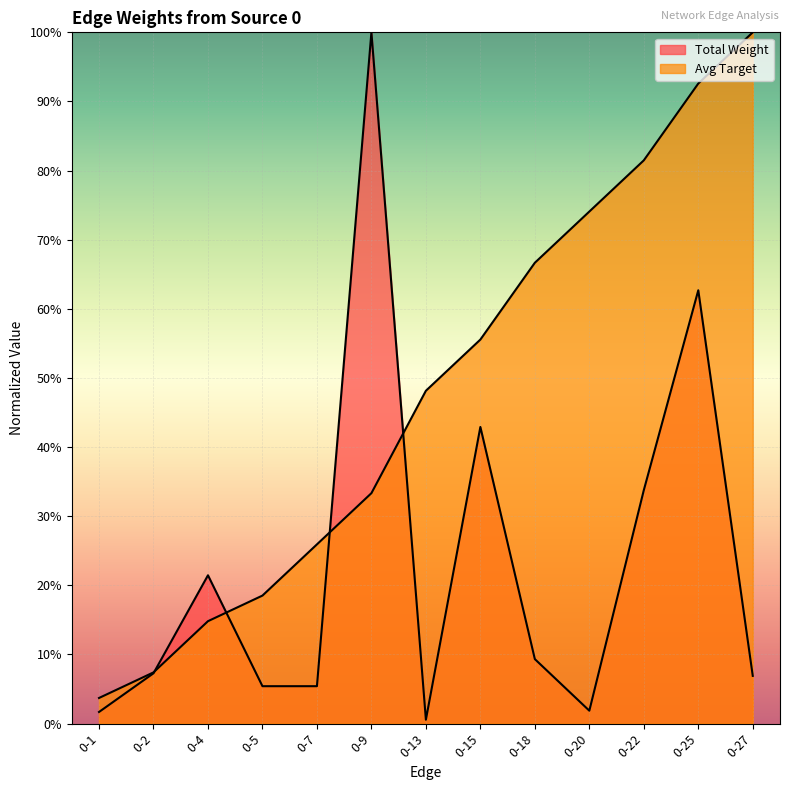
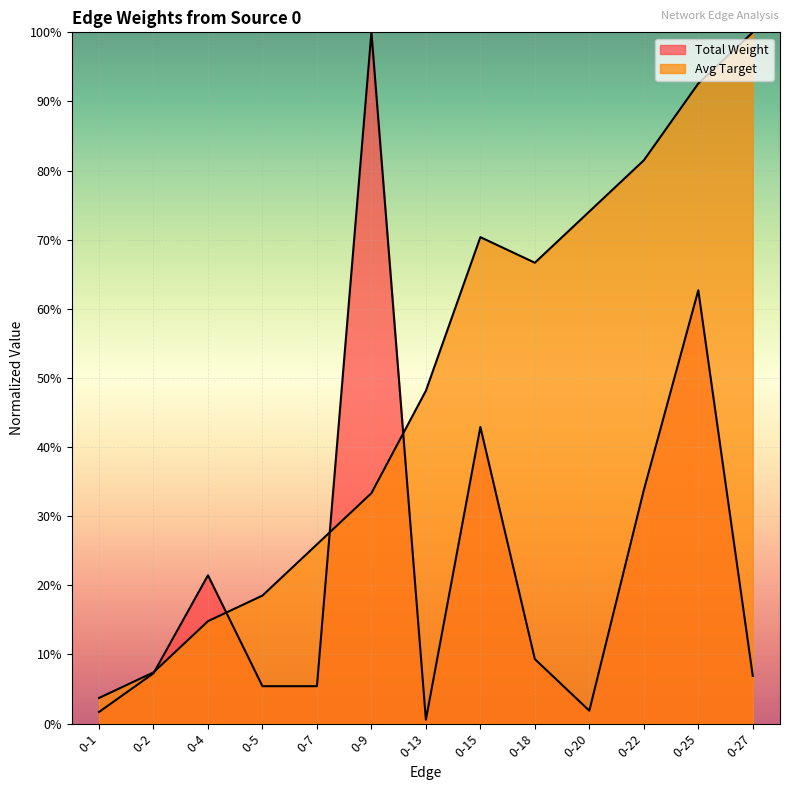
Avg Target, 0-15: 56% -> 70%
